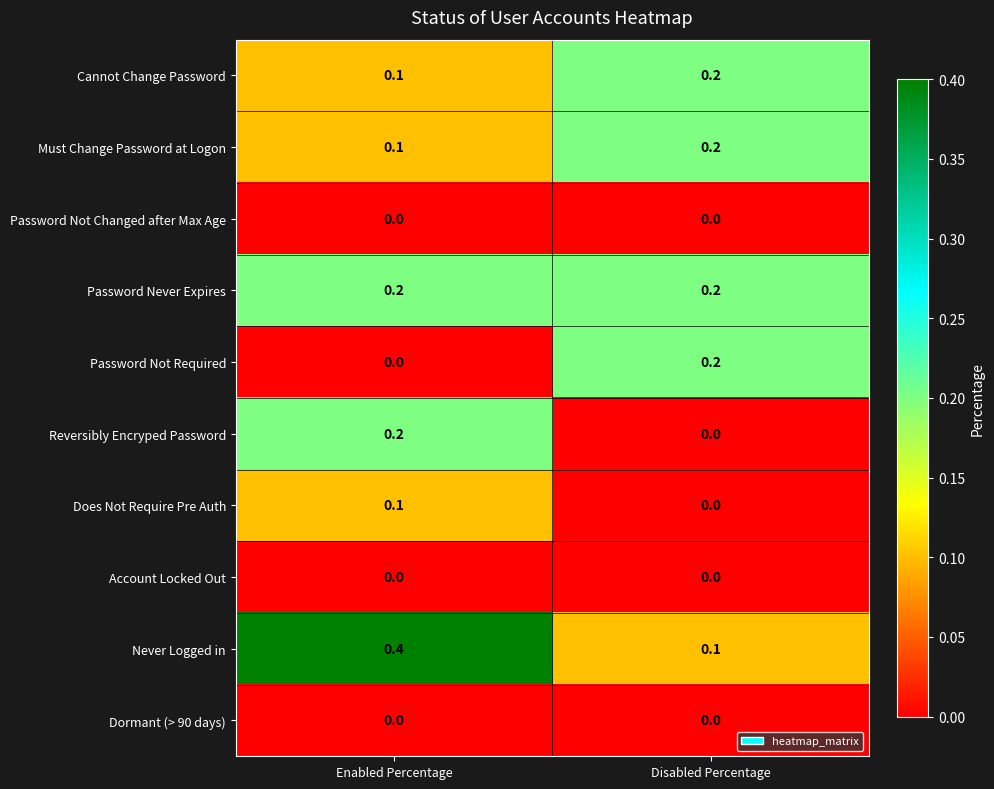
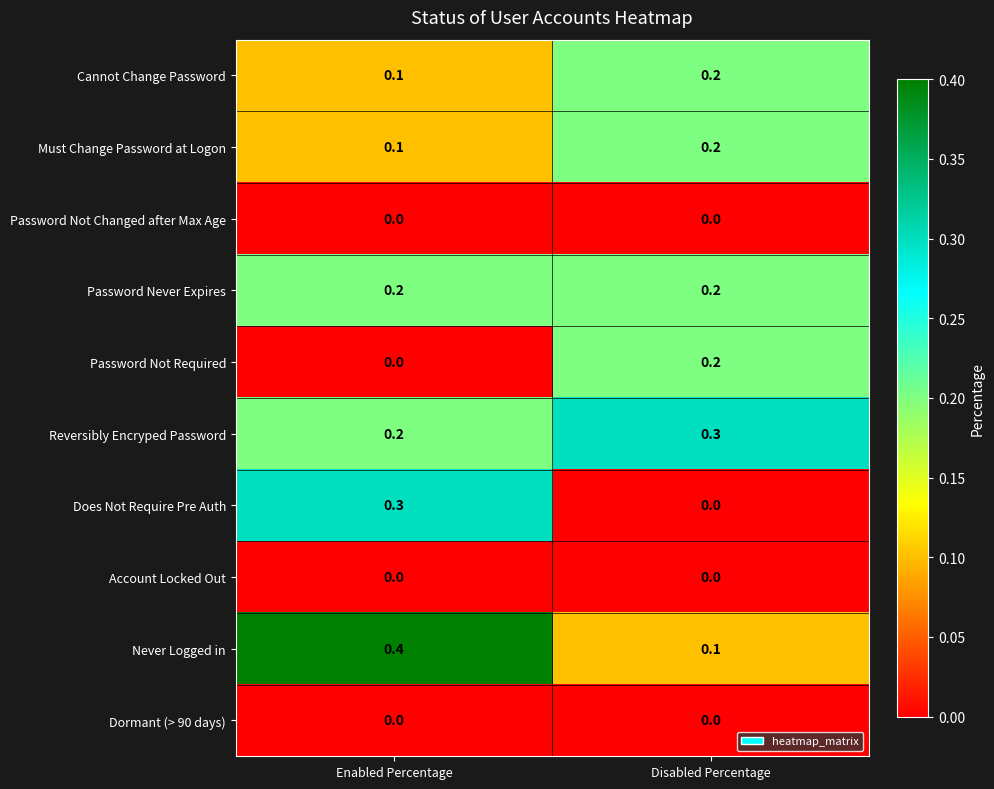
Reversibly Encryped Password, Disabled Percentage: 0.0 -> 0.3
Does Not Require Pre Auth, Enabled Percentage: 0.1 -> 0.3
